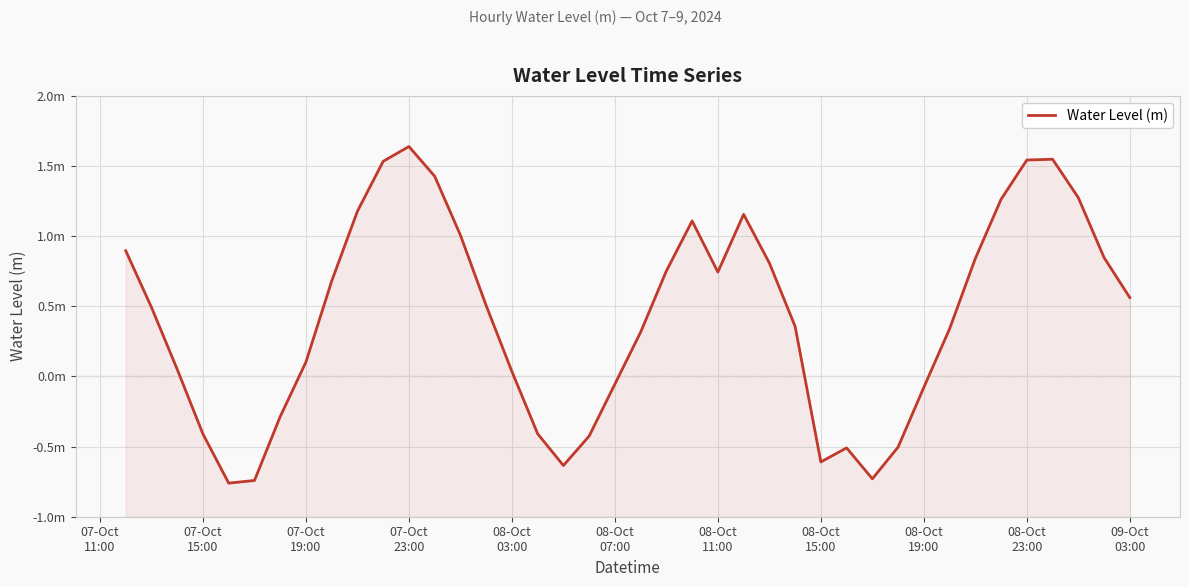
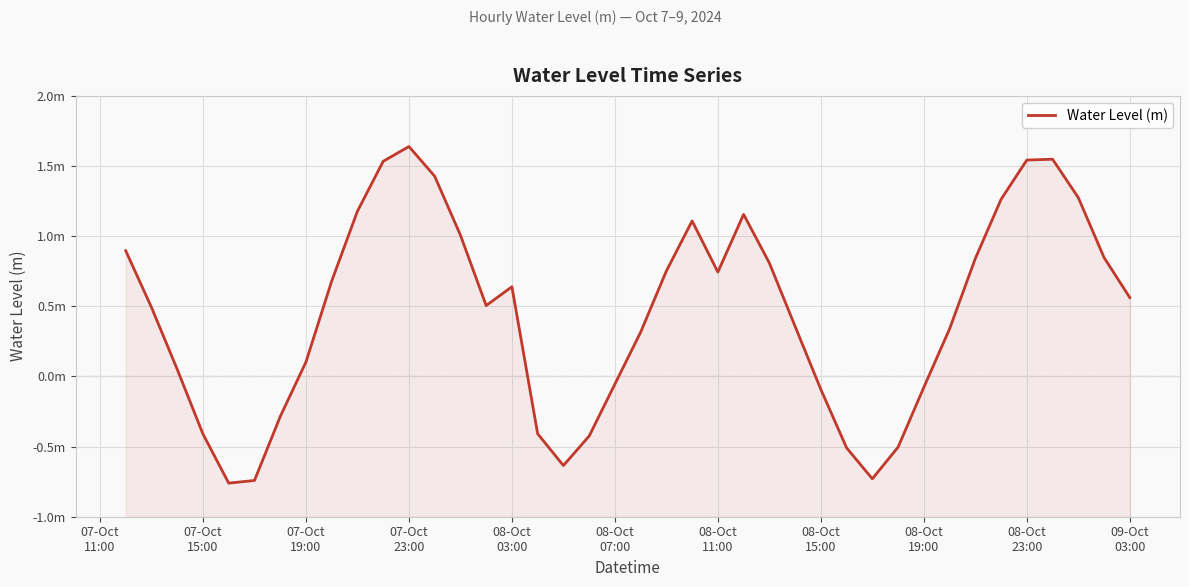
08-Oct 03:00: 0.03m -> 0.64m
08-Oct 15:00: -0.61m -> -0.09m
